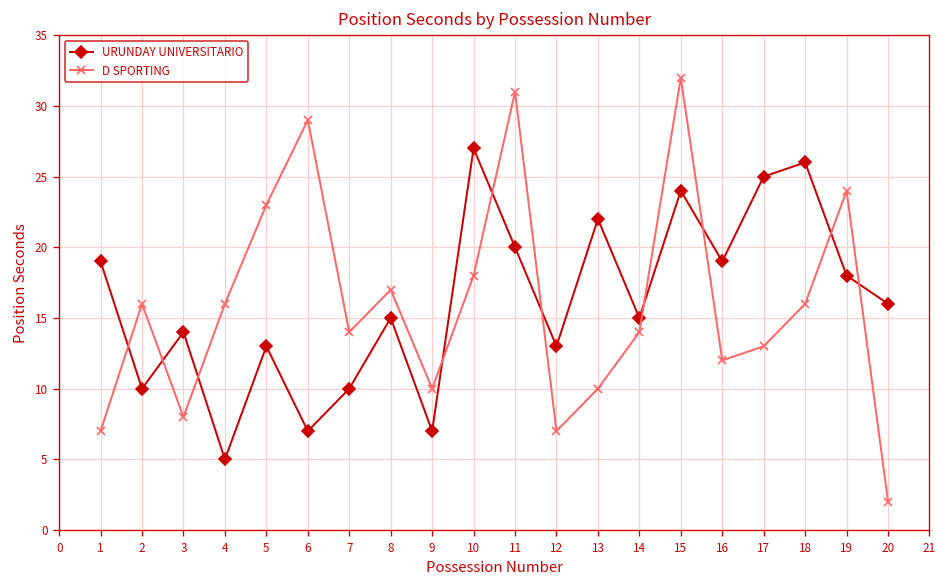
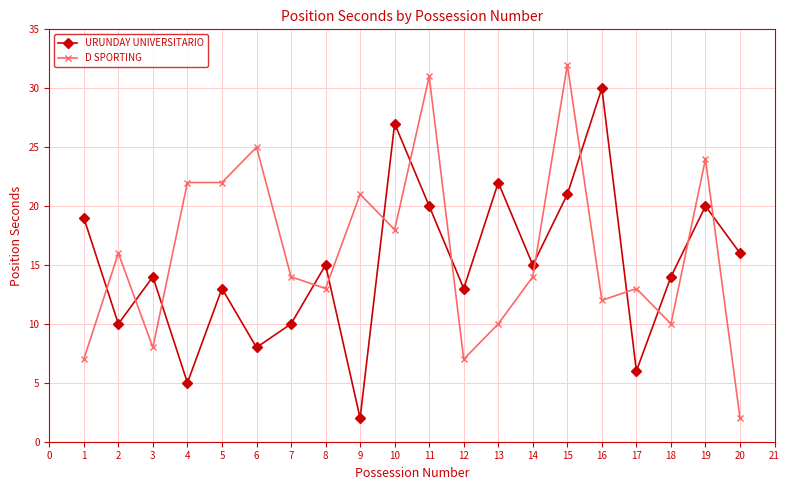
D SPORTING, 4: 16 -> 22
D SPORTING, 5: 23 -> 22
URUNDAY UNIVERSITARIO, 6: 7 -> 8
D SPORTING, 6: 29 -> 25
D SPORTING, 8: 17 -> 13
URUNDAY UNIVERSITARIO, 9: 7 -> 2
D SPORTING, 9: 10 -> 21
URUNDAY UNIVERSITARIO, 15: 24 -> 21
URUNDAY UNIVERSITARIO, 16: 19 -> 30
URUNDAY UNIVERSITARIO, 17: 25 -> 6
URUNDAY UNIVERSITARIO, 18: 26 -> 14
D SPORTING, 18: 16 -> 10
URUNDAY UNIVERSITARIO, 19: 18 -> 20
